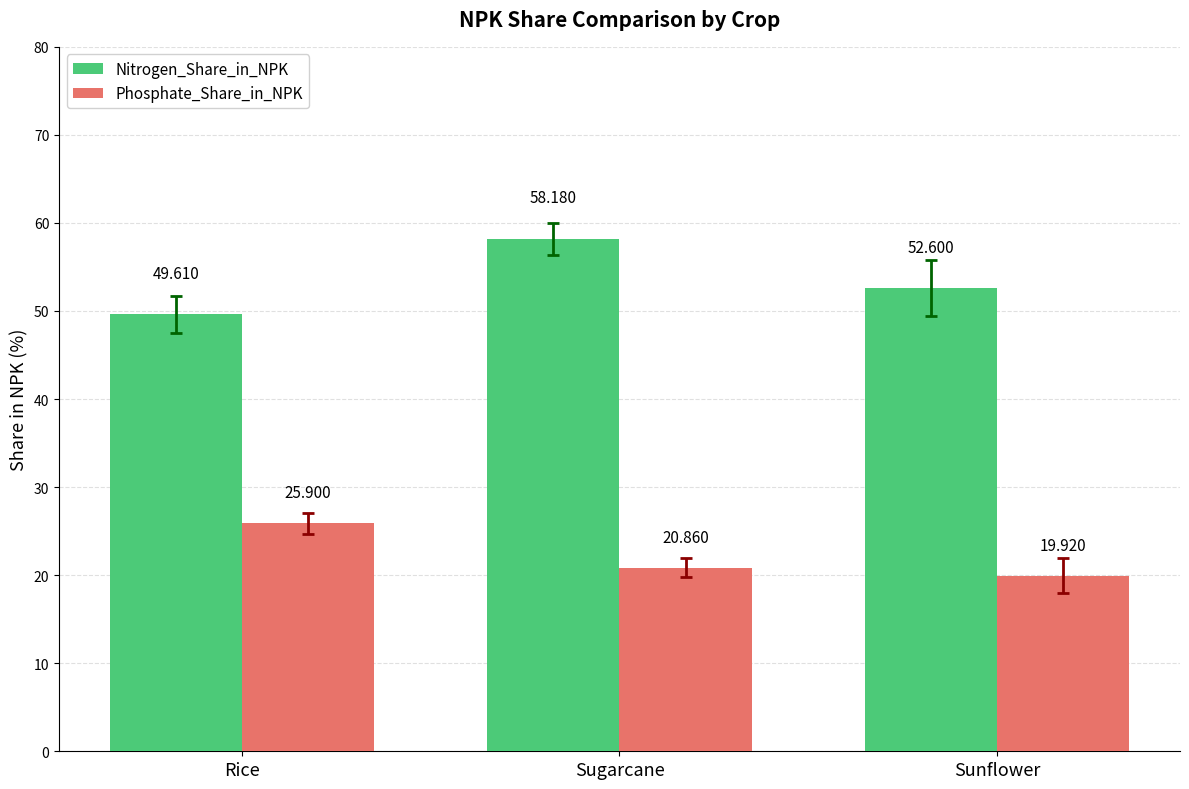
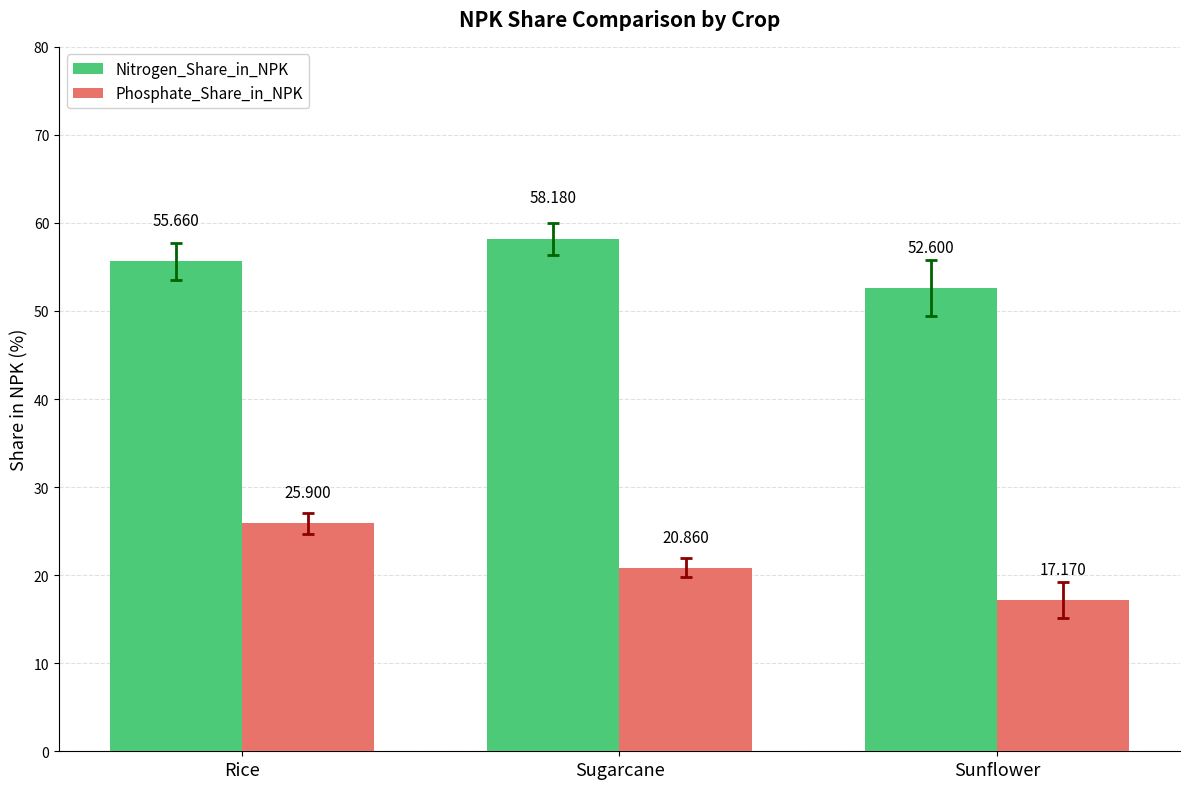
Nitrogen_Share_in_NPK, Rice: 49.610 -> 55.660
Phosphate_Share_in_NPK, Sunflower: 19.920 -> 17.170
